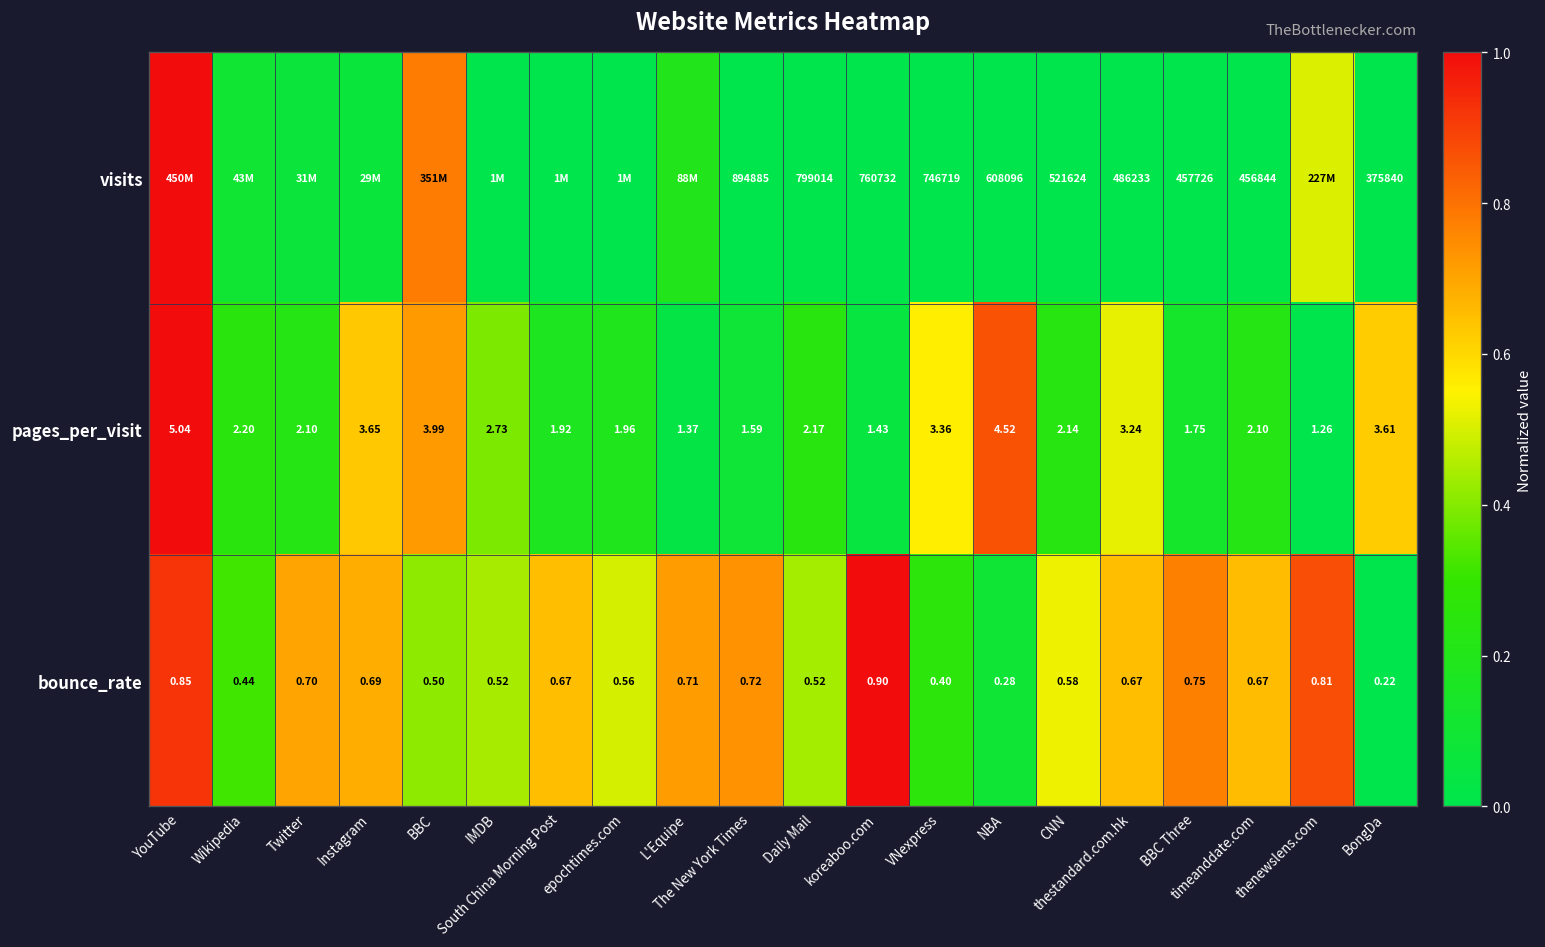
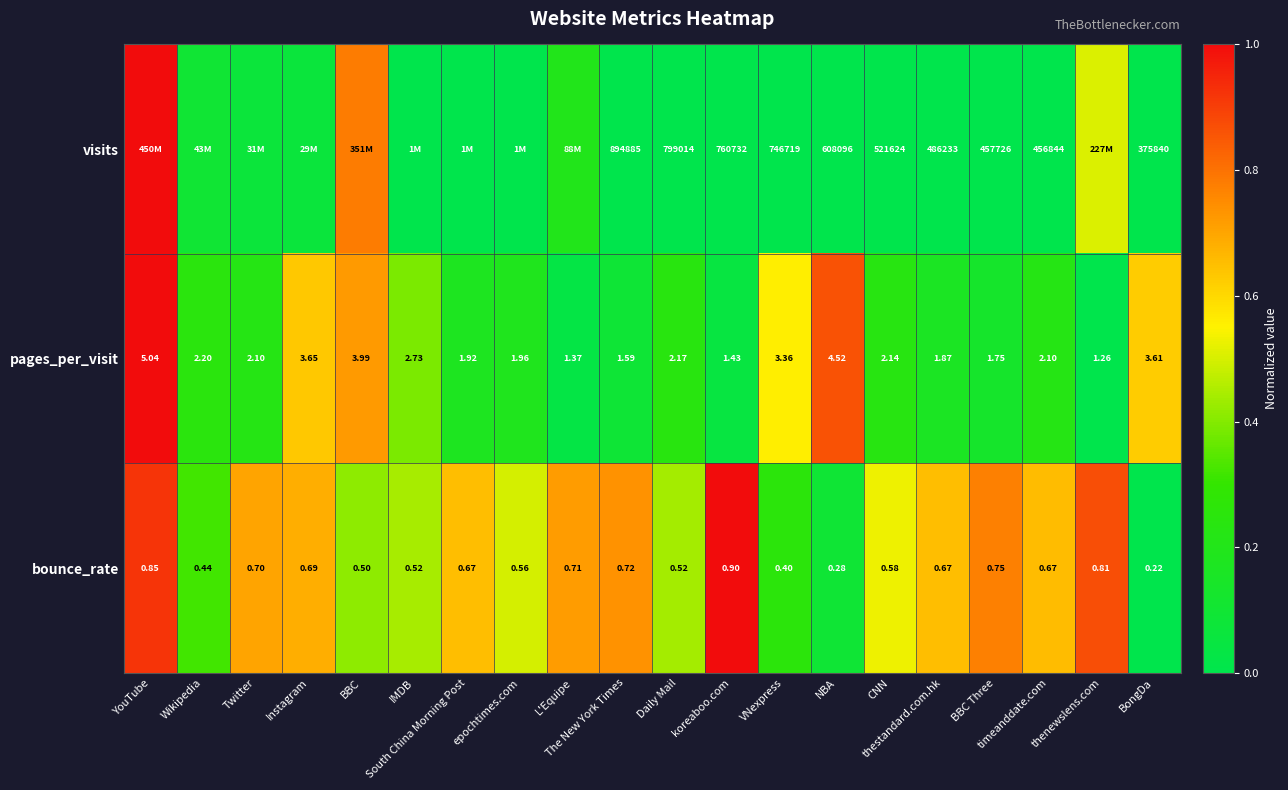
pages_per_visit, thestandard.com.hk: 3.24 -> 1.87
